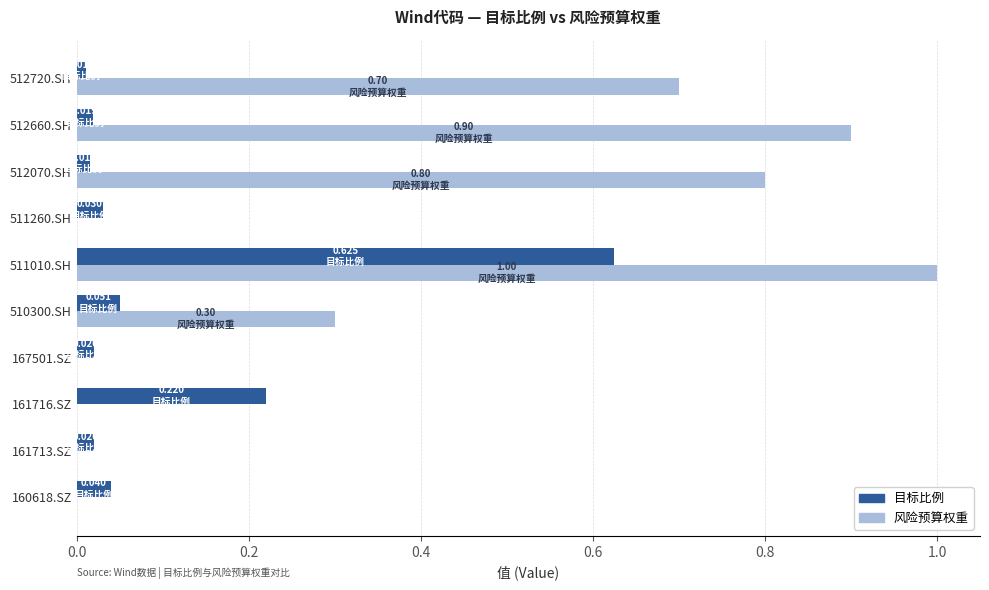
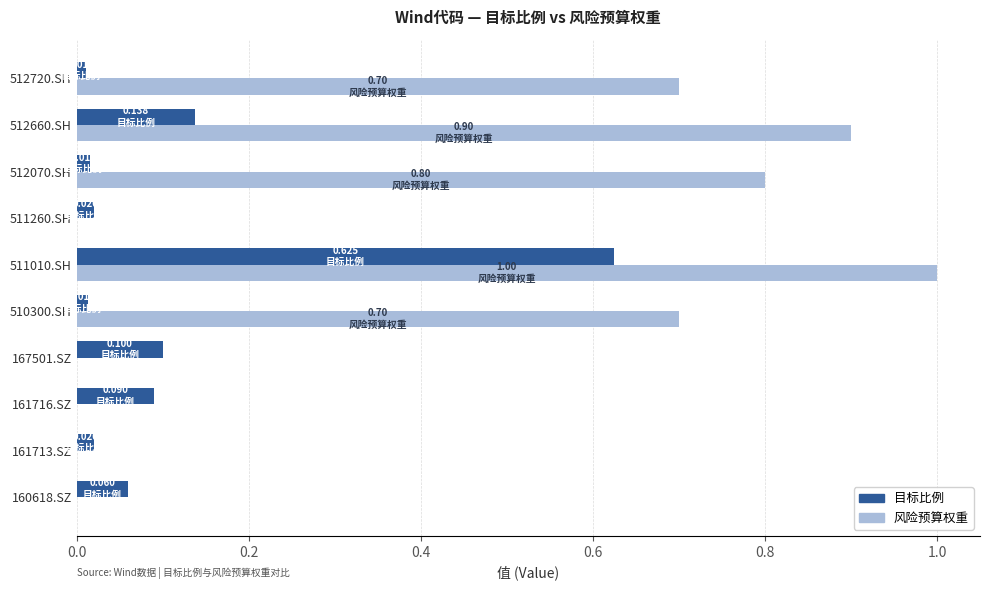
目标比例, 512660.SH: 0.02 -> 0.14
目标比例, 511260.SH: 0.03 -> 0.02
目标比例, 510300.SH: 0.05 -> 0.01
风险预算权重, 510300.SH: 0.30 -> 0.70
目标比例, 167501.SZ: 0.02 -> 0.10
目标比例, 161716.SZ: 0.220 -> 0.090
目标比例, 160618.SZ: 0.040 -> 0.060
